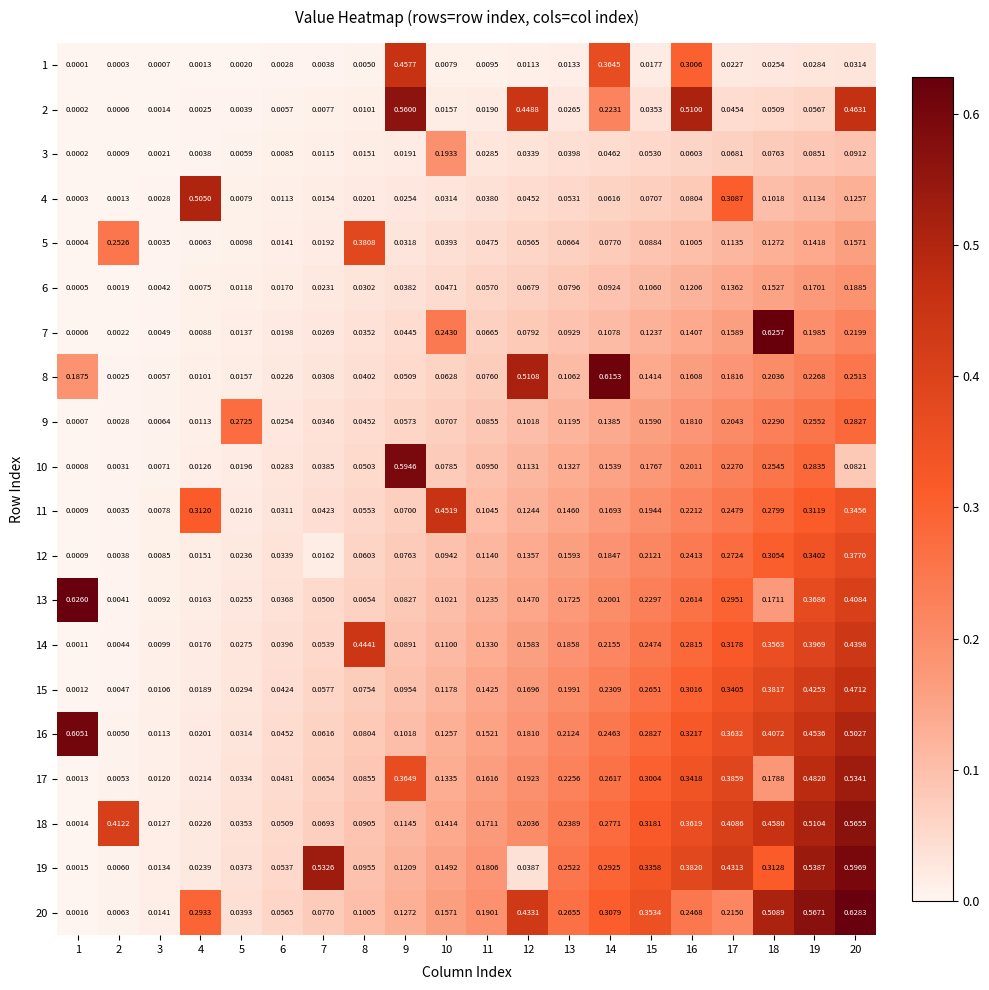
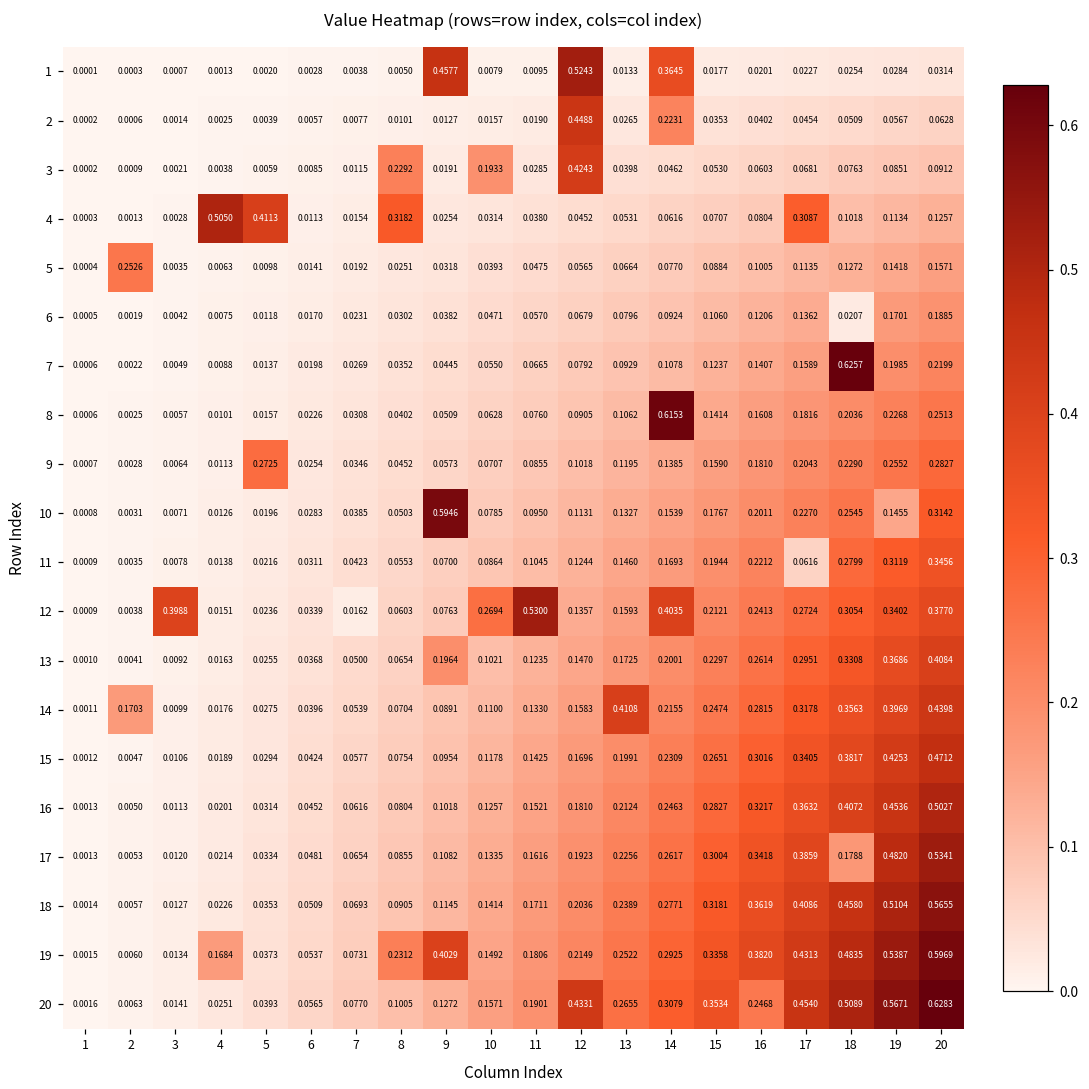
1, 12: 0.0113 -> 0.5243
1, 16: 0.3006 -> 0.0201
2, 9: 0.5600 -> 0.0127
2, 16: 0.5100 -> 0.0402
2, 20: 0.4631 -> 0.0628
3, 8: 0.0151 -> 0.2292
3, 12: 0.0339 -> 0.4243
4, 5: 0.0079 -> 0.4113
4, 8: 0.0201 -> 0.3182
5, 8: 0.3808 -> 0.0251
6, 18: 0.1527 -> 0.0207
7, 10: 0.2430 -> 0.0550
8, 1: 0.1875 -> 0.0006
8, 12: 0.5108 -> 0.0905
10, 19: 0.2835 -> 0.1455
10, 20: 0.0821 -> 0.3142
11, 4: 0.3120 -> 0.0138
11, 10: 0.4519 -> 0.0864
11, 17: 0.2479 -> 0.0616
12, 3: 0.0085 -> 0.3988
12, 10: 0.0942 -> 0.2694
12, 11: 0.1140 -> 0.5300
12, 14: 0.1847 -> 0.4035
13, 1: 0.6260 -> 0.0010
13, 9: 0.0827 -> 0.1964
13, 18: 0.1711 -> 0.3308
14, 2: 0.0044 -> 0.1703
14, 8: 0.4441 -> 0.0704
14, 13: 0.1858 -> 0.4108
16, 1: 0.6051 -> 0.0013
17, 9: 0.3649 -> 0.1082
18, 2: 0.4122 -> 0.0057
19, 4: 0.0239 -> 0.1684
19, 7: 0.5326 -> 0.0731
19, 8: 0.0955 -> 0.2312
19, 9: 0.1209 -> 0.4029
19, 12: 0.0387 -> 0.2149
19, 18: 0.3128 -> 0.4835
20, 4: 0.2933 -> 0.0251
20, 17: 0.2150 -> 0.4540
